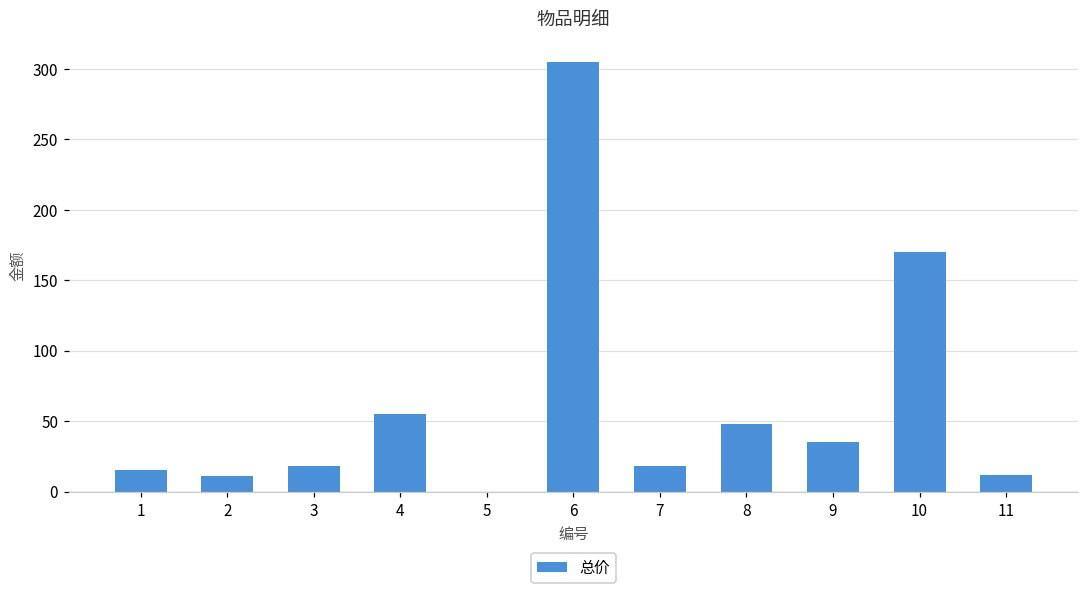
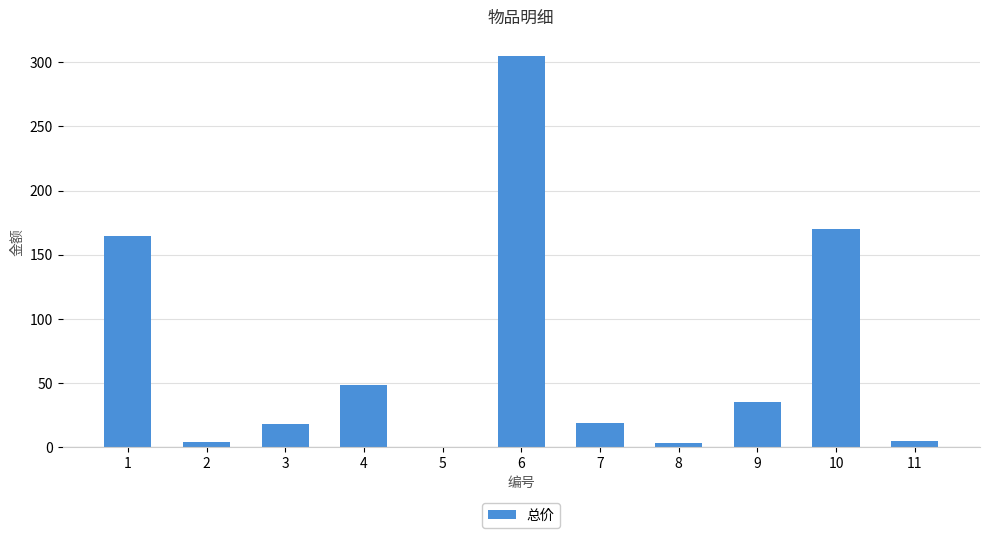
1: 16 -> 164
2: 11 -> 4
4: 55 -> 48
8: 48 -> 3
11: 12 -> 5
